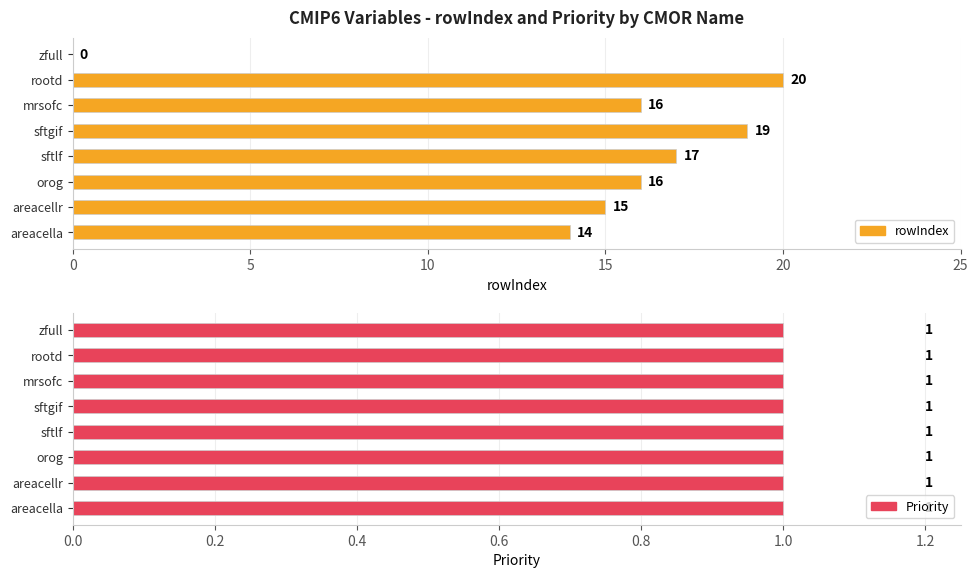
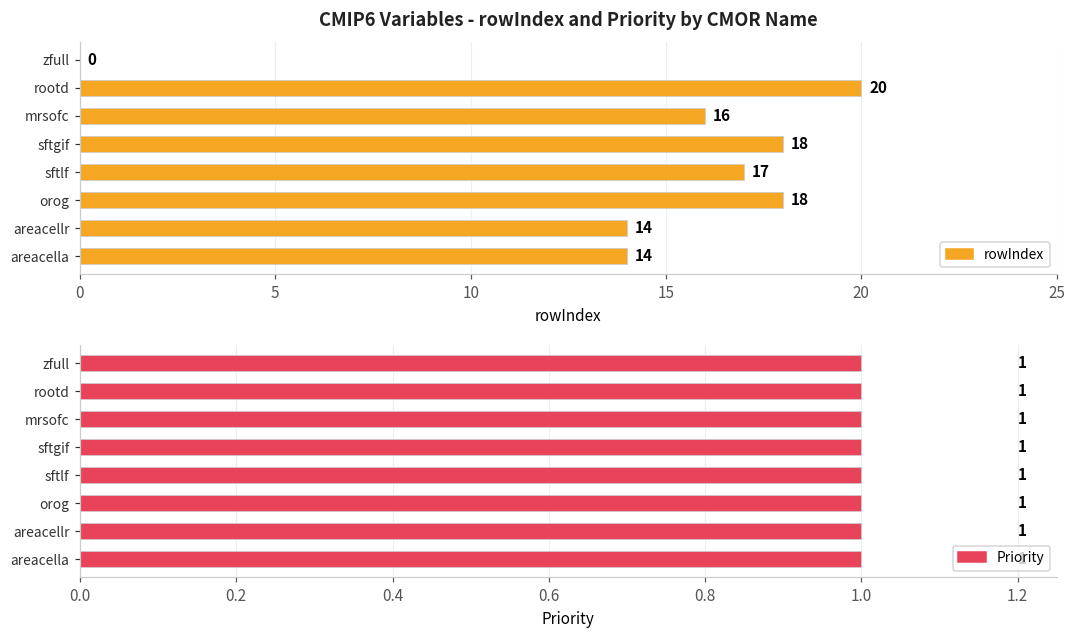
CMIP6 Variables - rowIndex and Priority by CMOR Name, sftgif: 19 -> 18
CMIP6 Variables - rowIndex and Priority by CMOR Name, orog: 16 -> 18
CMIP6 Variables - rowIndex and Priority by CMOR Name, areacellr: 15 -> 14
